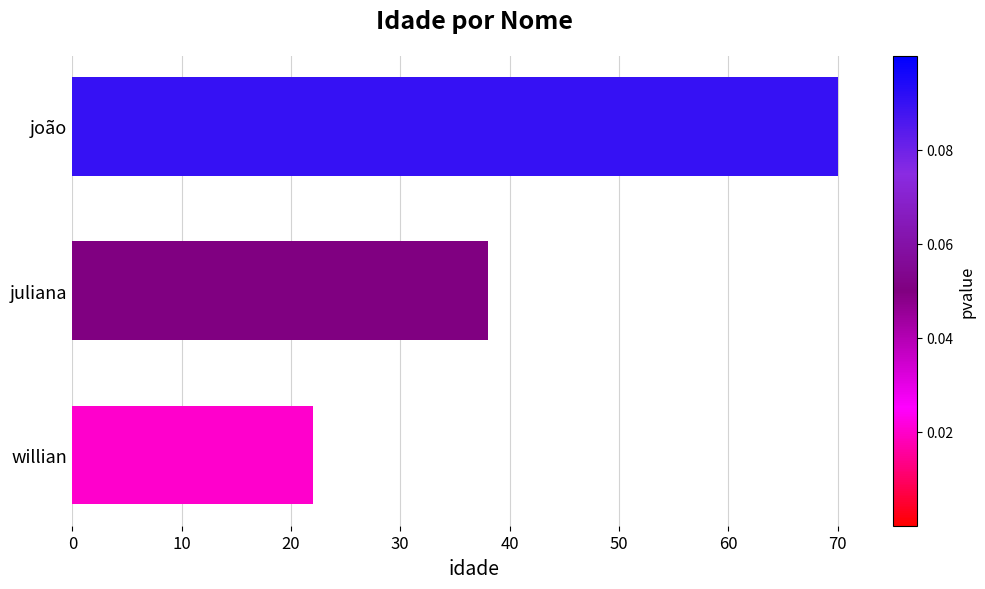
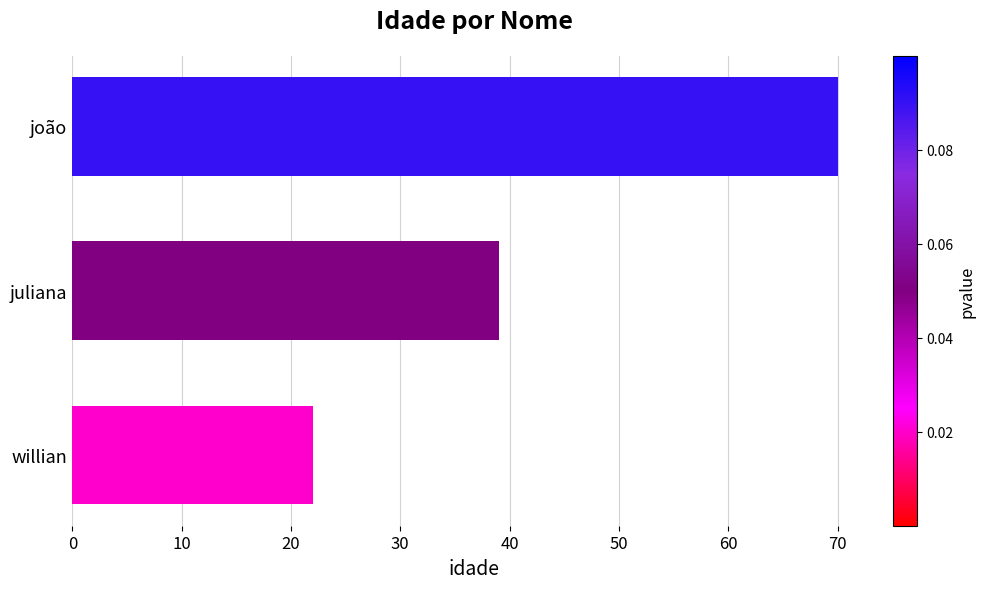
juliana: 38 -> 39
